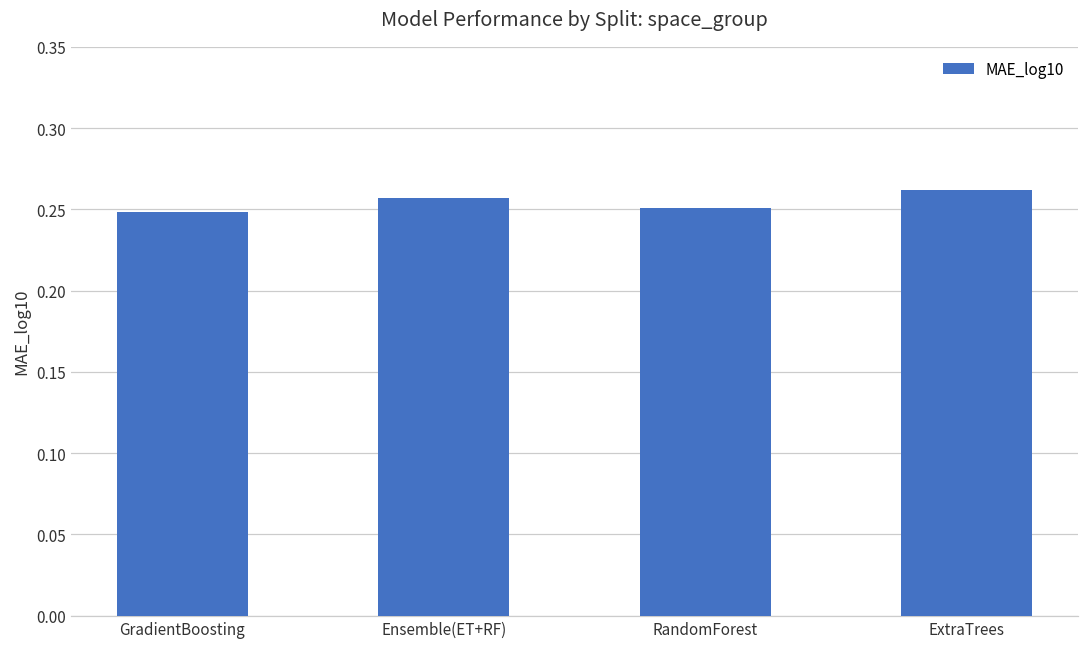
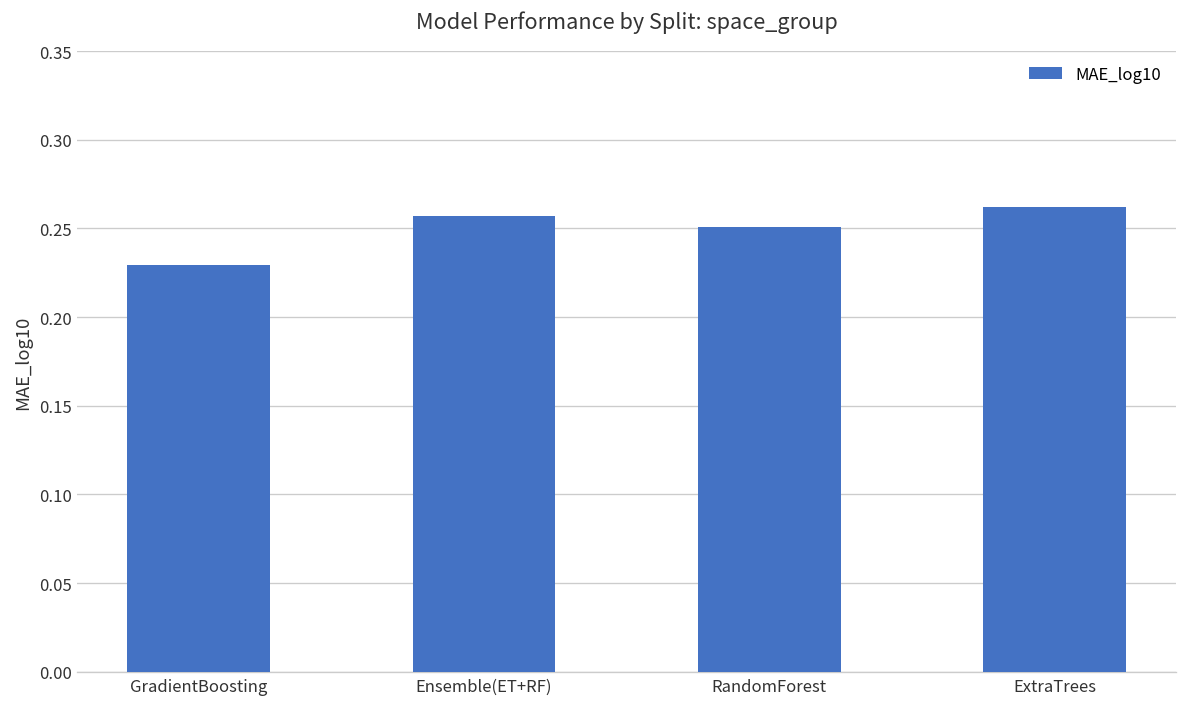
GradientBoosting: 0.249 -> 0.230
